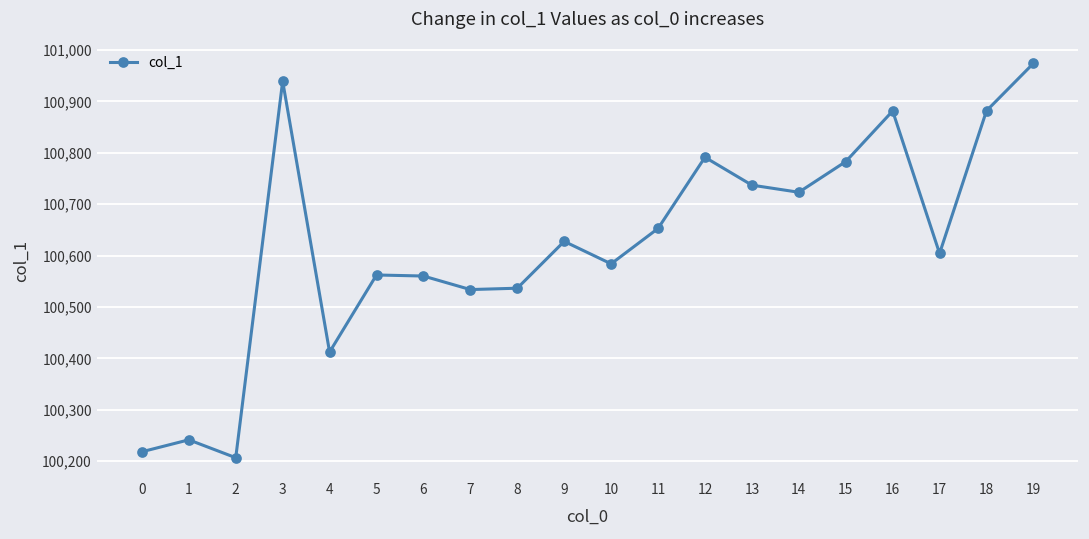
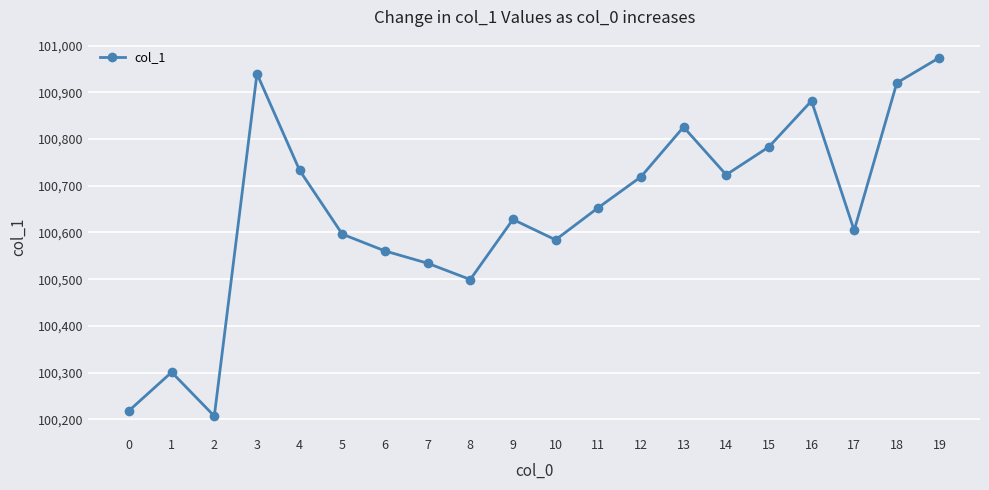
1: 100,240 -> 100,300
4: 100,410 -> 100,730
5: 100,560 -> 100,600
8: 100,540 -> 100,500
12: 100,790 -> 100,720
13: 100,740 -> 100,830
18: 100,880 -> 100,920
